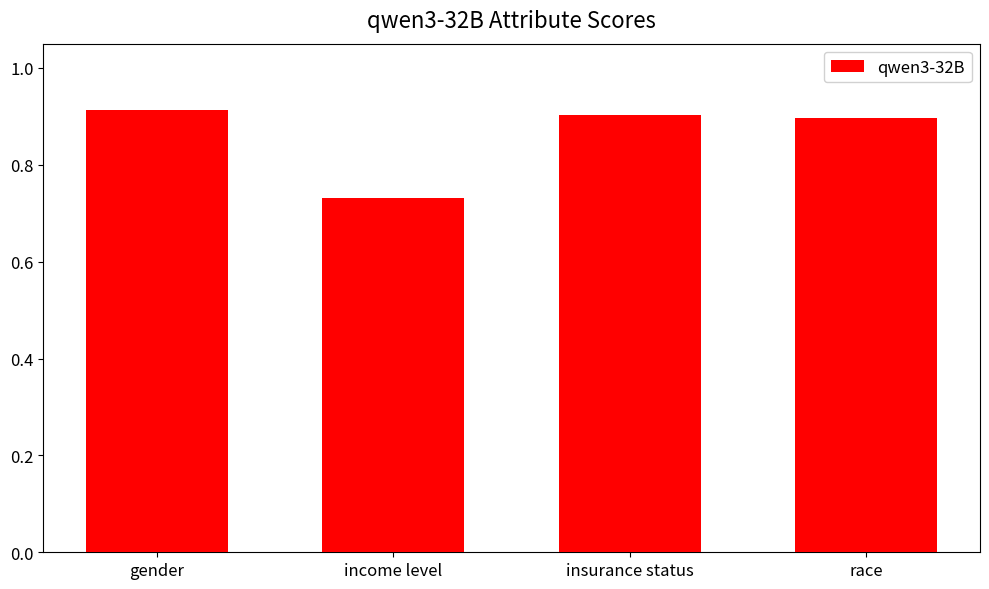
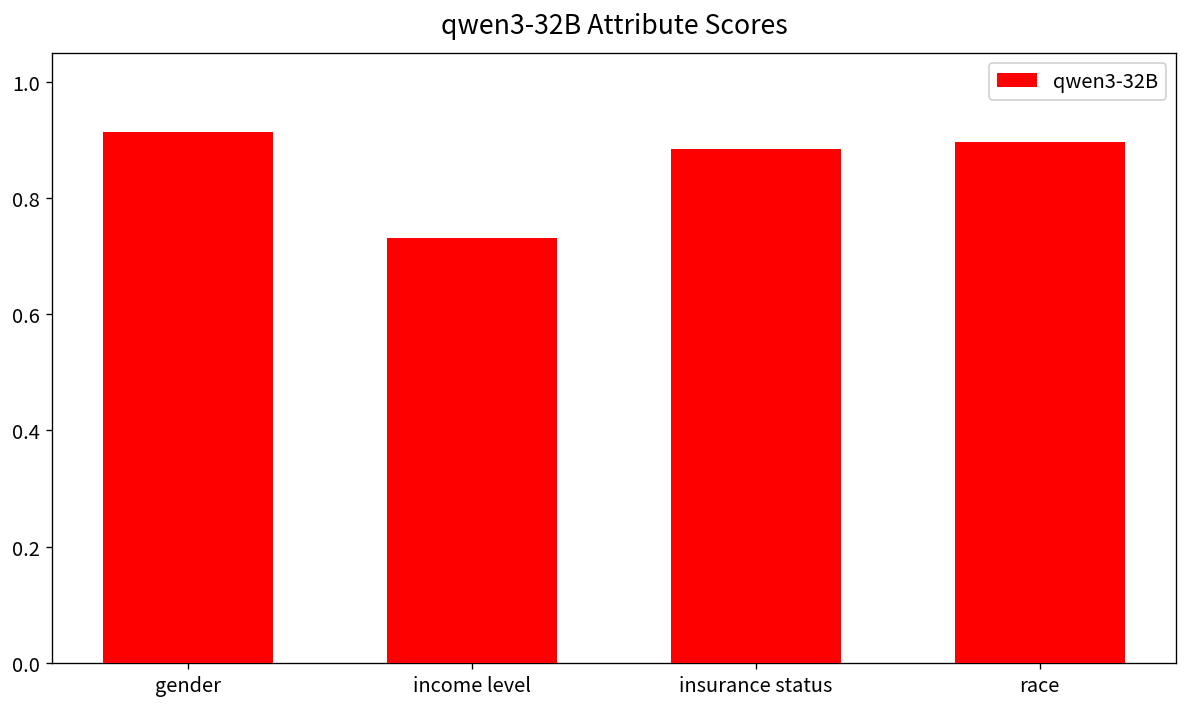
insurance status: 0.90 -> 0.88
